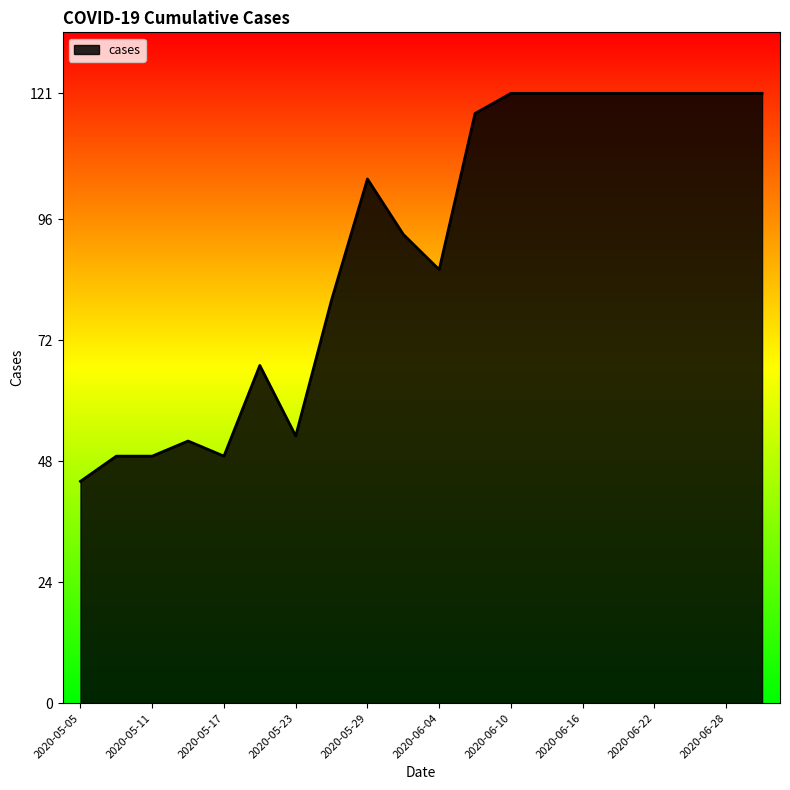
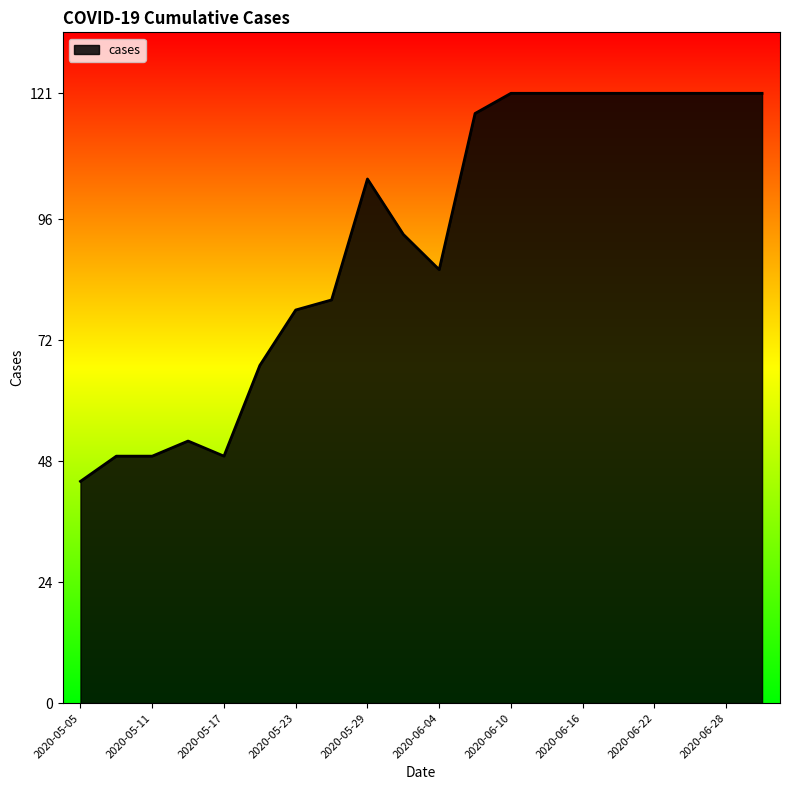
2020-05-23: 53 -> 78
